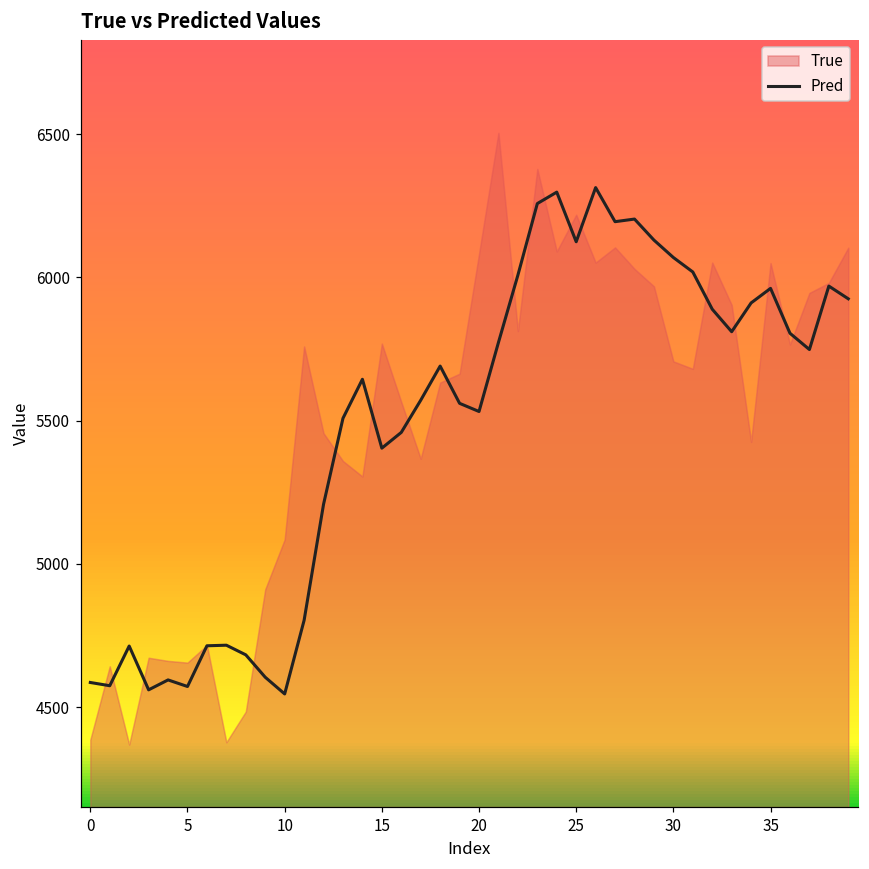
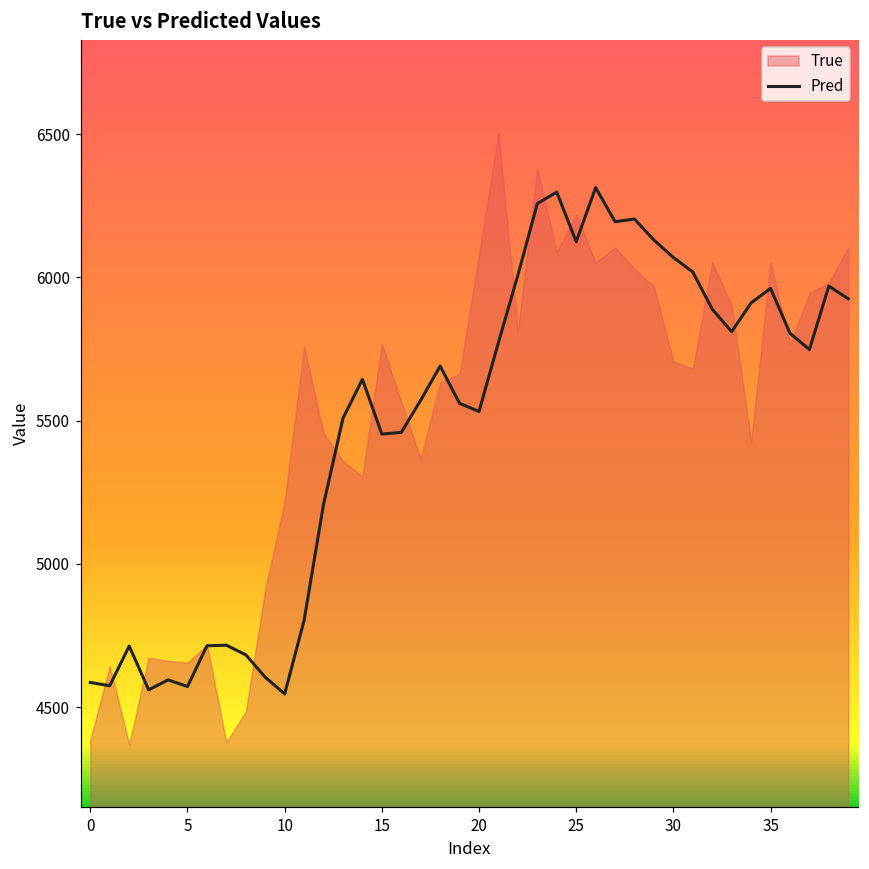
True, 10: 5090 -> 5220
Pred, 15: 5400 -> 5450
